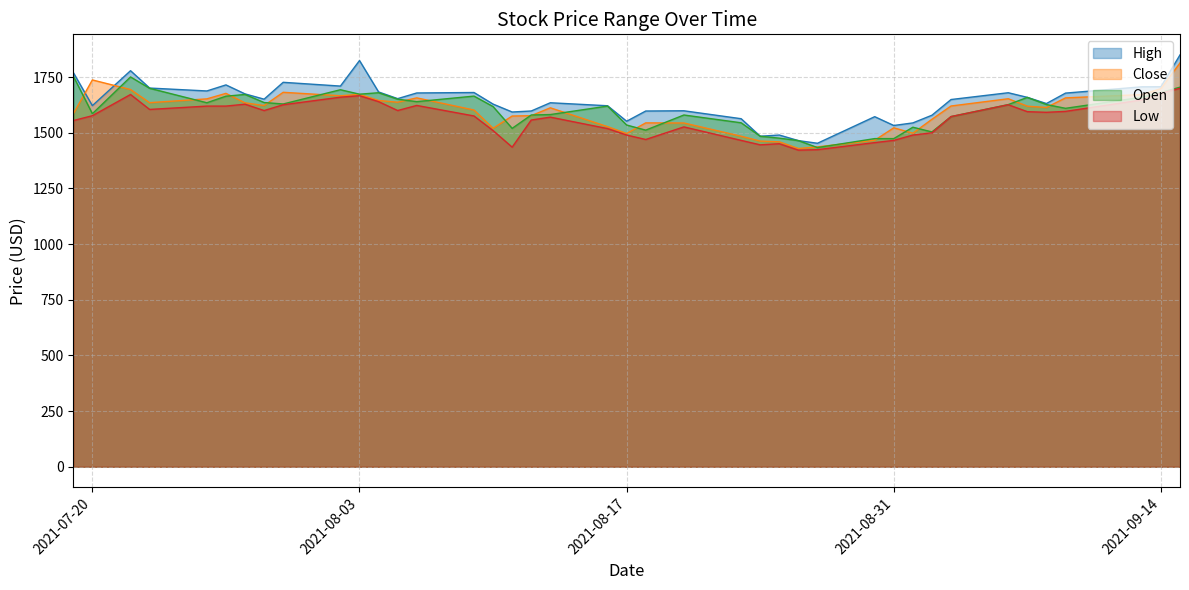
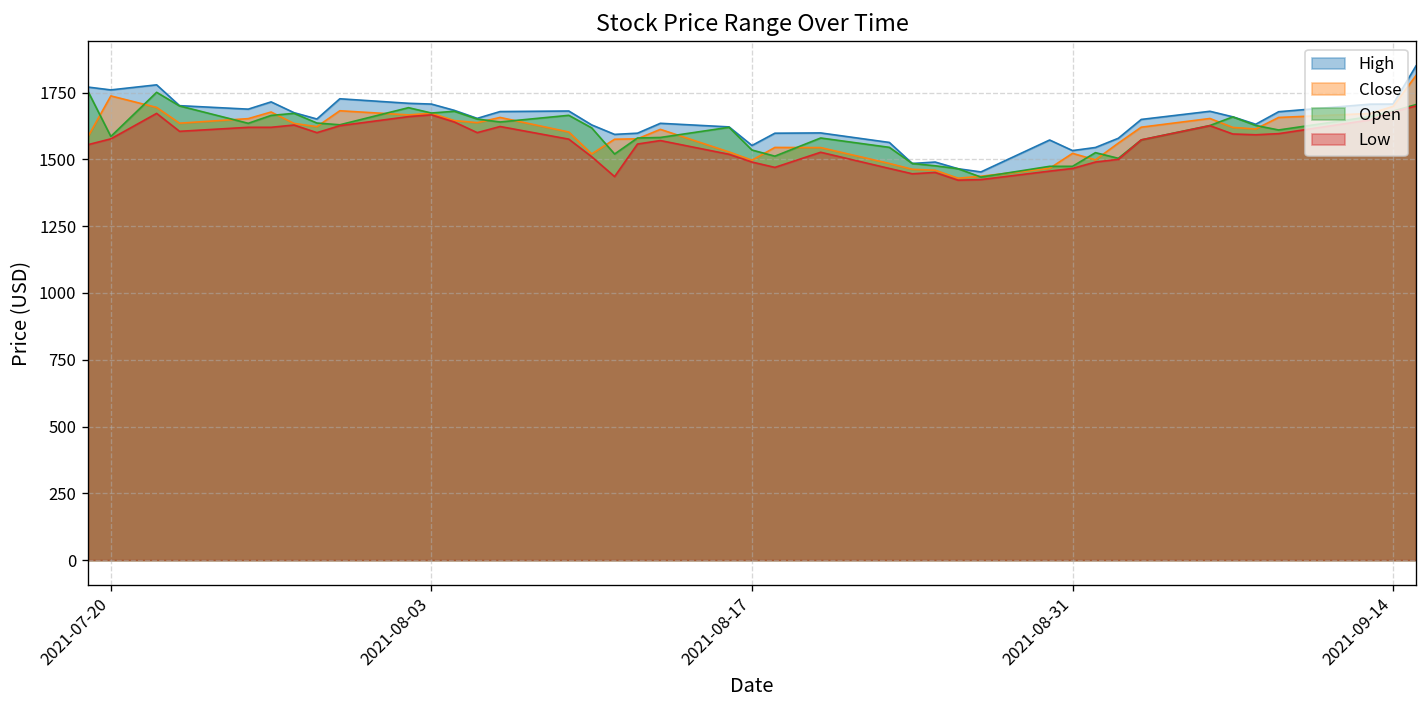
High, 2021-07-20: 1620 -> 1760
High, 2021-08-03: 1820 -> 1710
